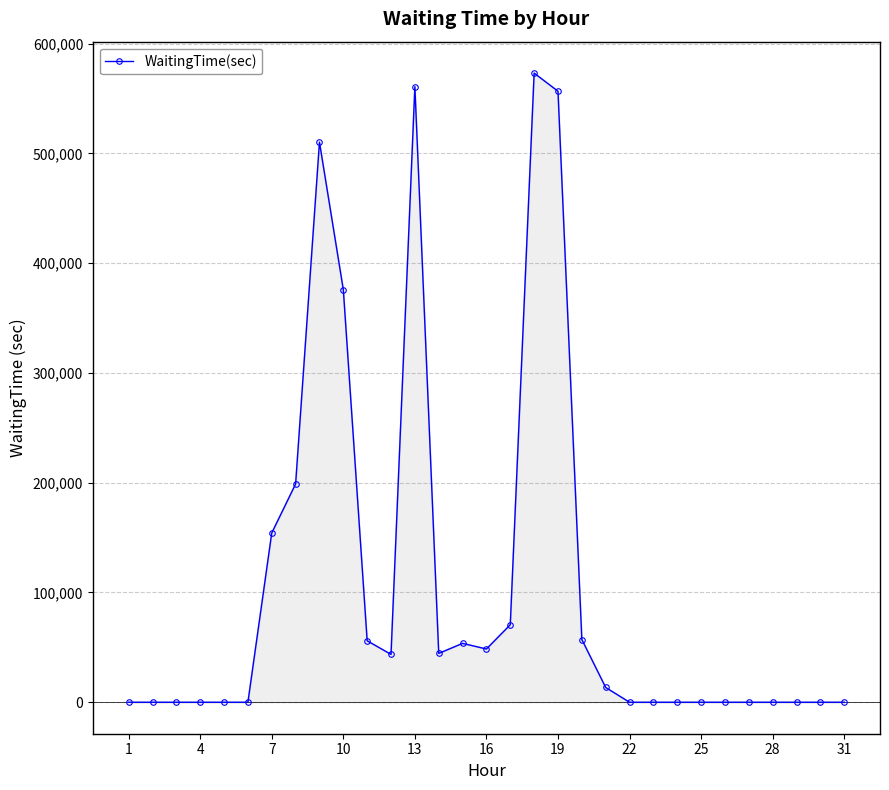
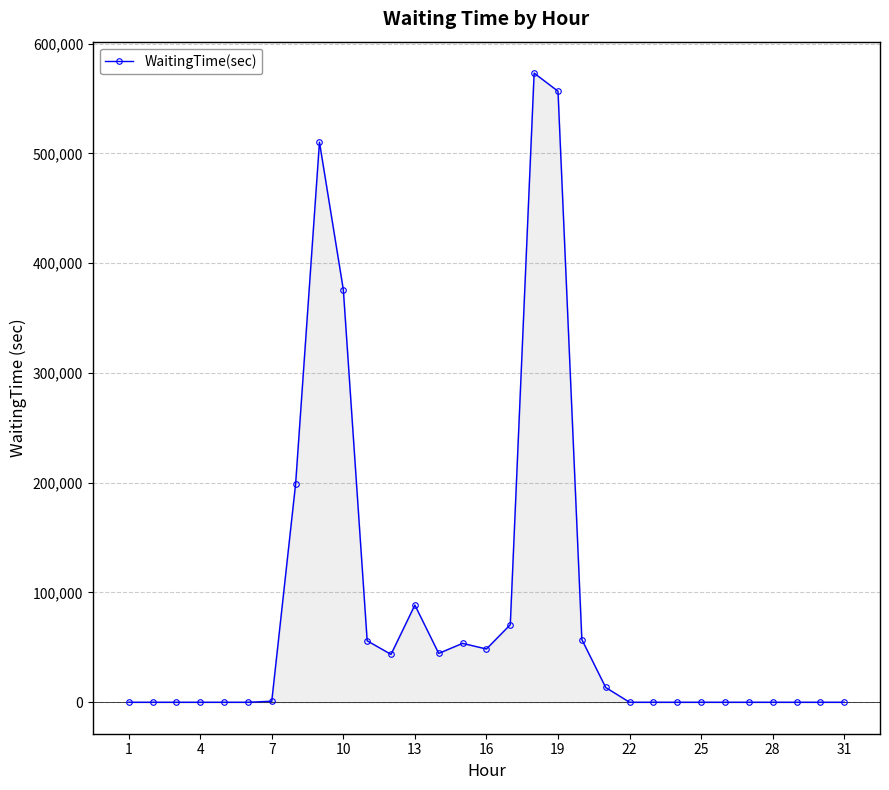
7: 154,000 -> 1,000
13: 561,000 -> 89,000
